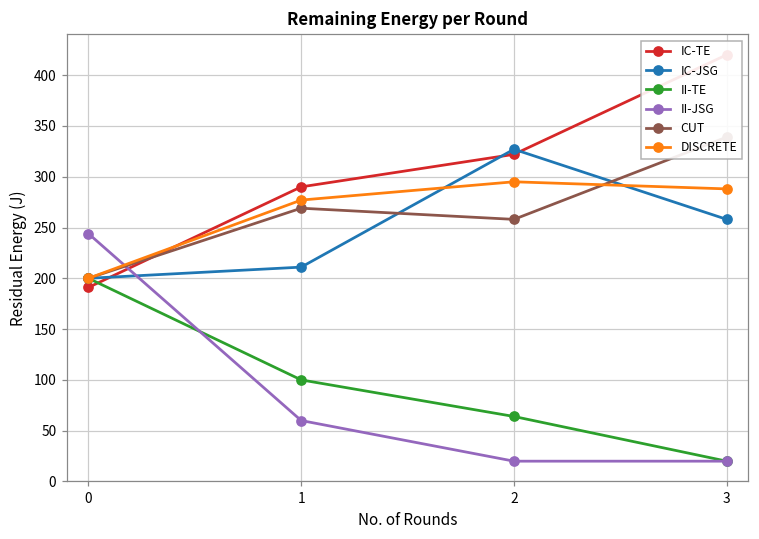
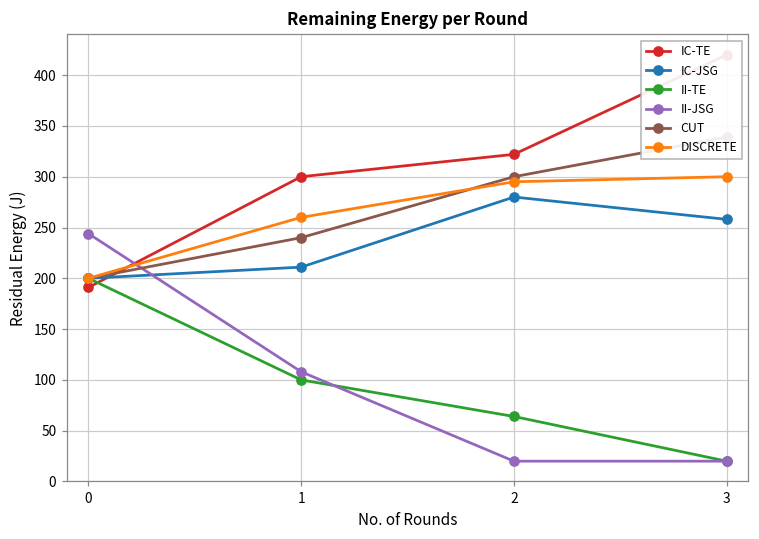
IC-TE, 1: 290 -> 300
II-JSG, 1: 60 -> 110
CUT, 1: 270 -> 240
DISCRETE, 1: 280 -> 260
IC-JSG, 2: 330 -> 280
CUT, 2: 260 -> 300
DISCRETE, 3: 290 -> 300
